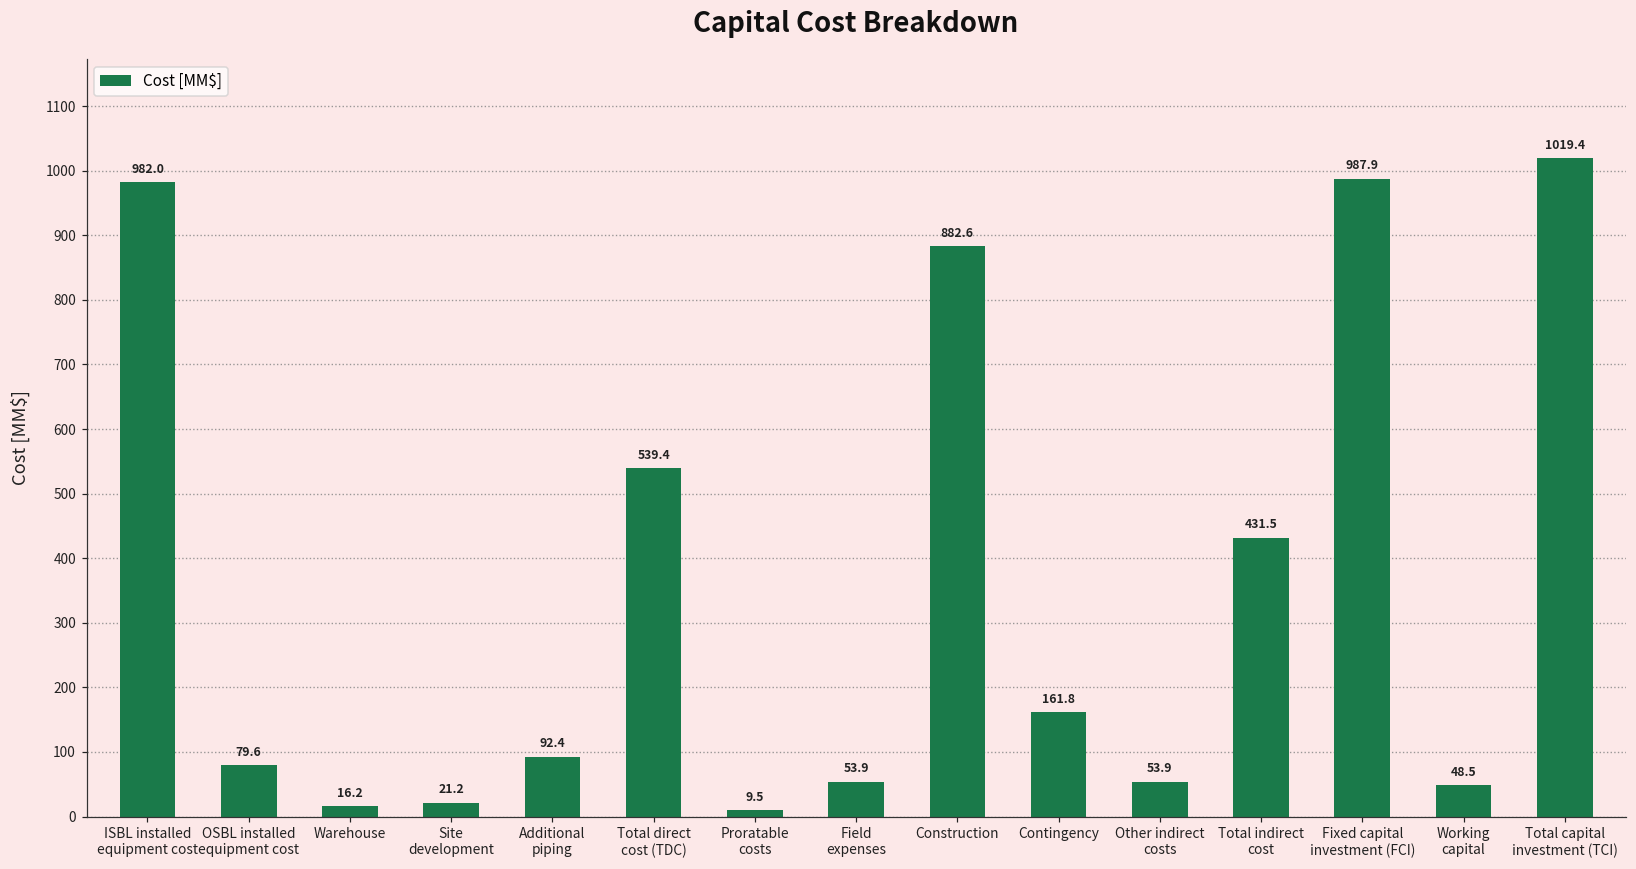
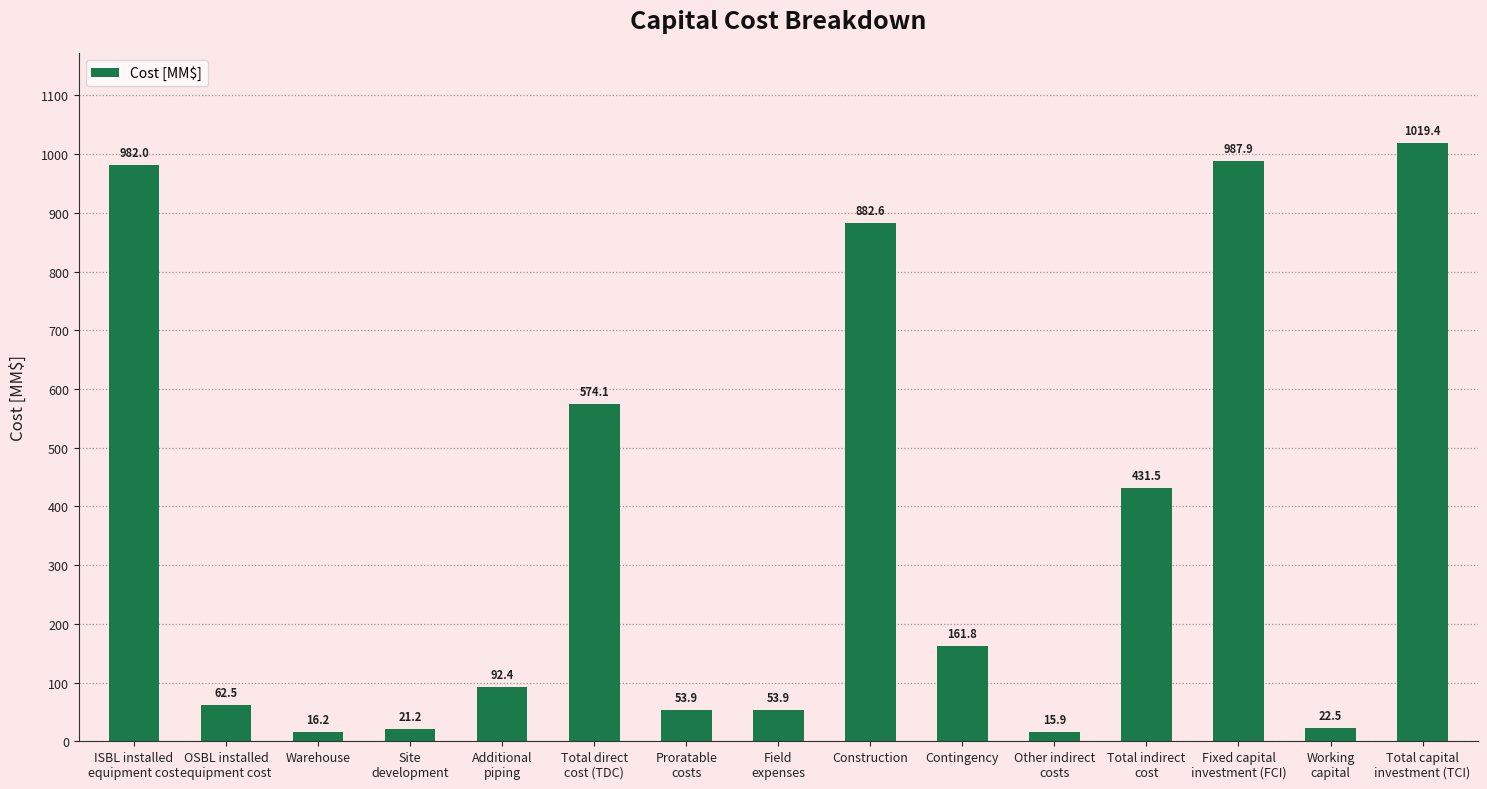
OSBL installed equipment cost: 79.6 -> 62.5
Total direct cost (TDC): 539.4 -> 574.1
Proratable costs: 9.5 -> 53.9
Other indirect costs: 53.9 -> 15.9
Working capital: 48.5 -> 22.5
